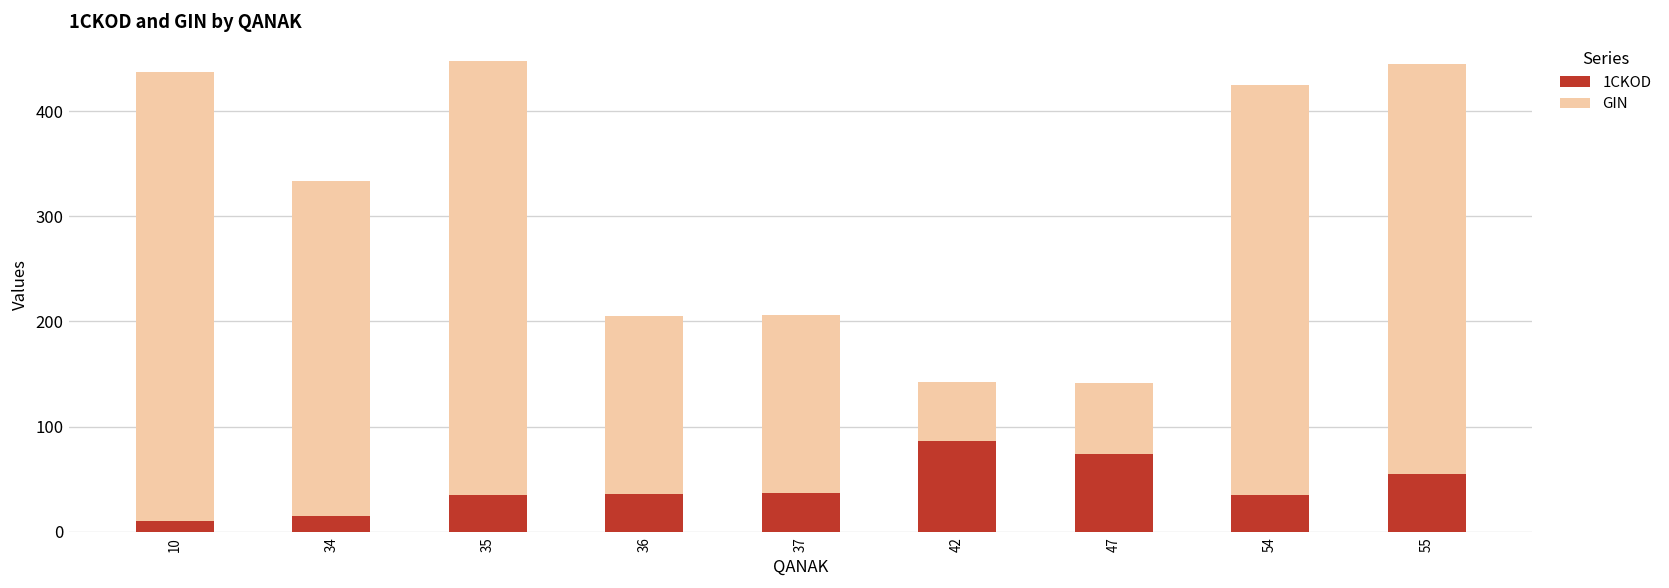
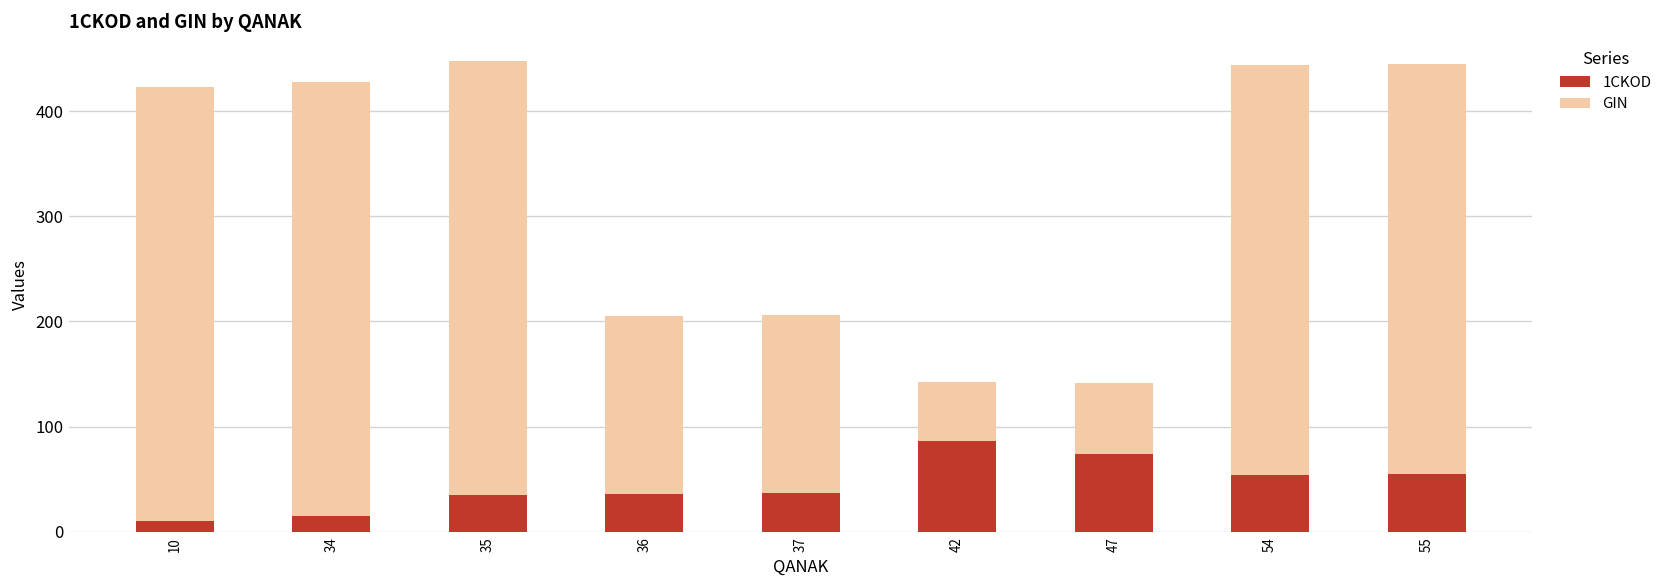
GIN, 10: 430 -> 410
GIN, 34: 320 -> 410
1CKOD, 54: 40 -> 50
